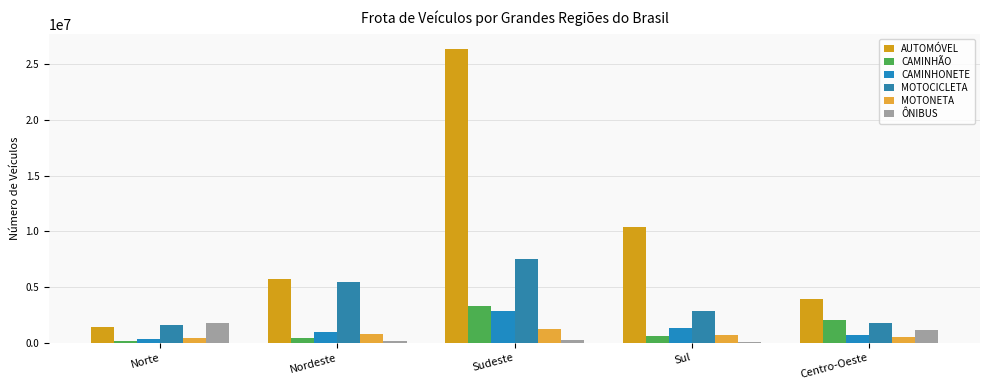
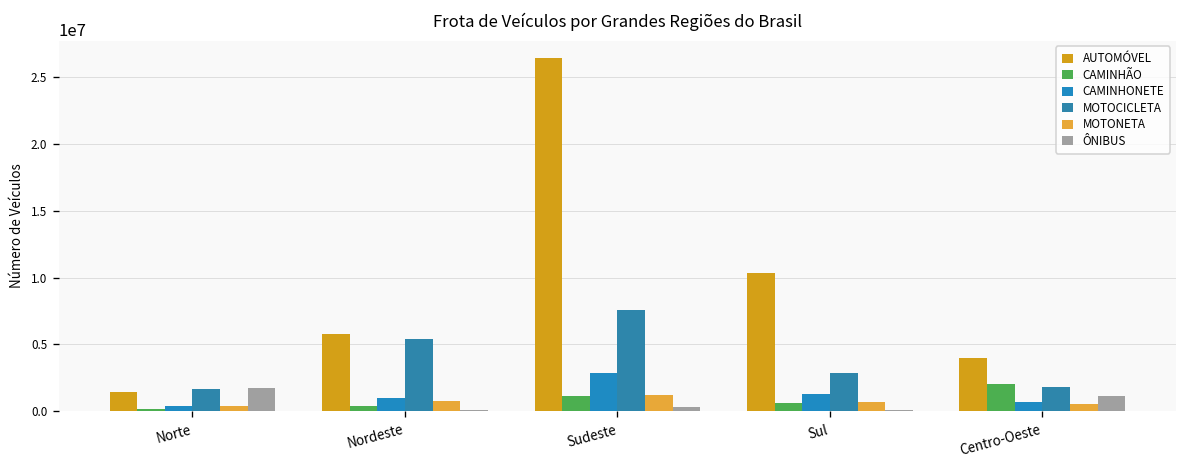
CAMINHÃO, Sudeste: 3300000 -> 1200000
